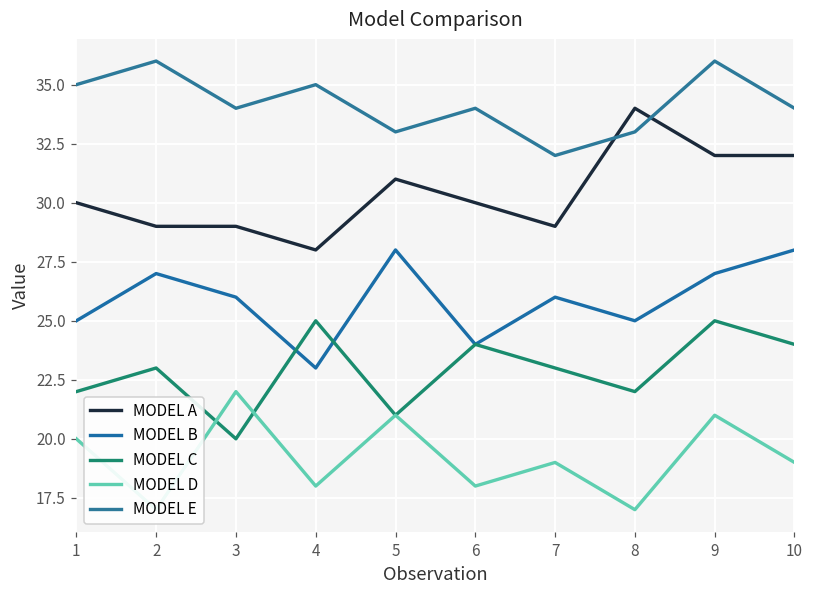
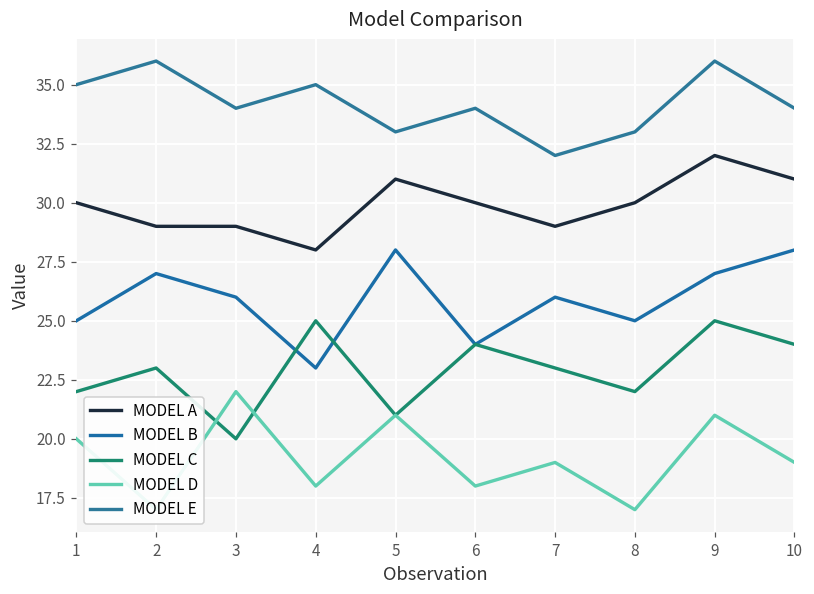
MODEL A, 8: 34 -> 30
MODEL A, 10: 32 -> 31
